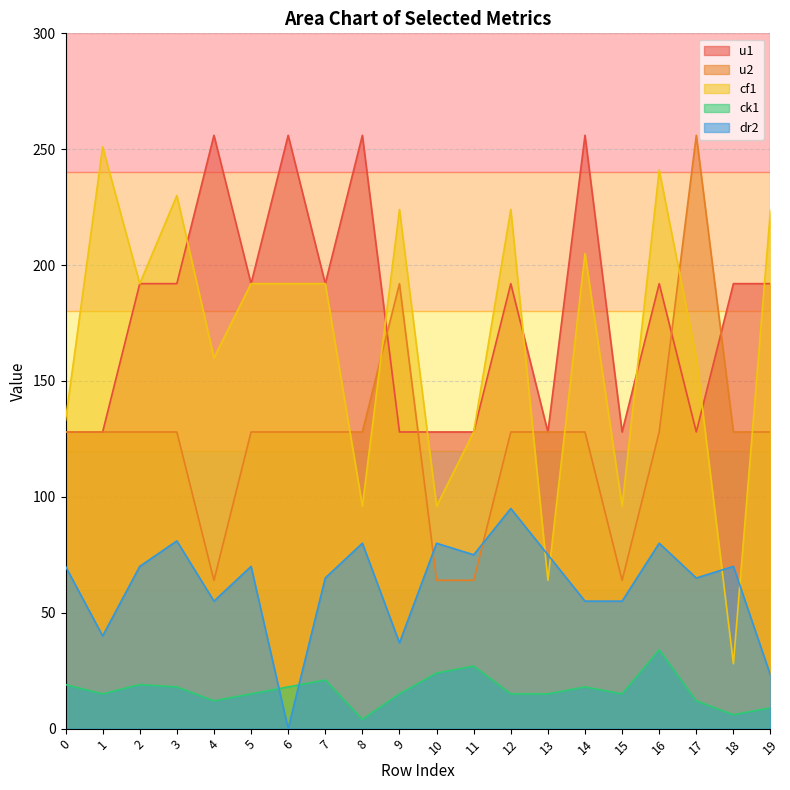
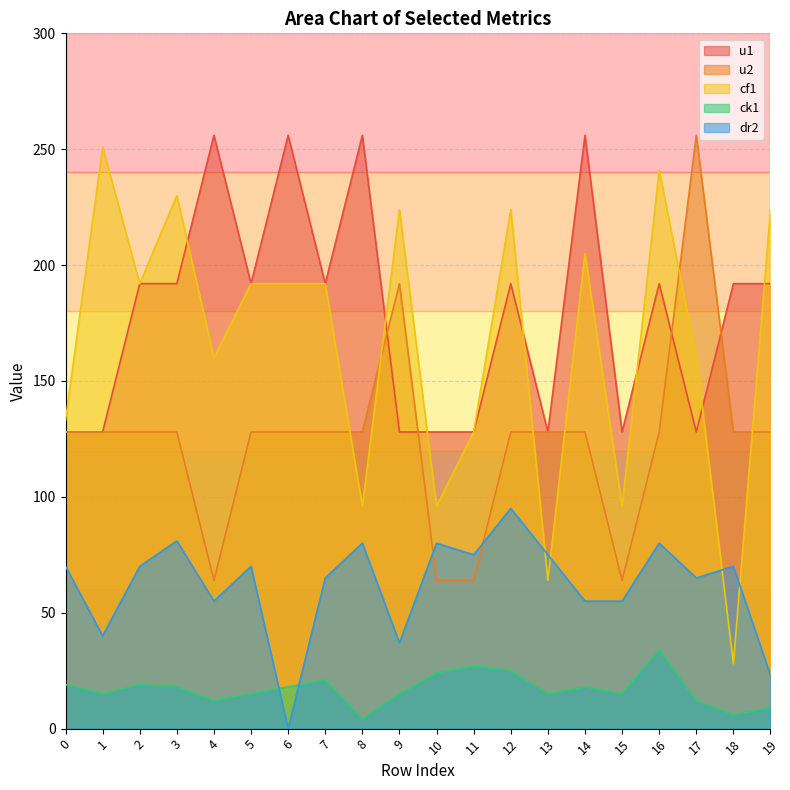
ck1, 12: 15 -> 25
